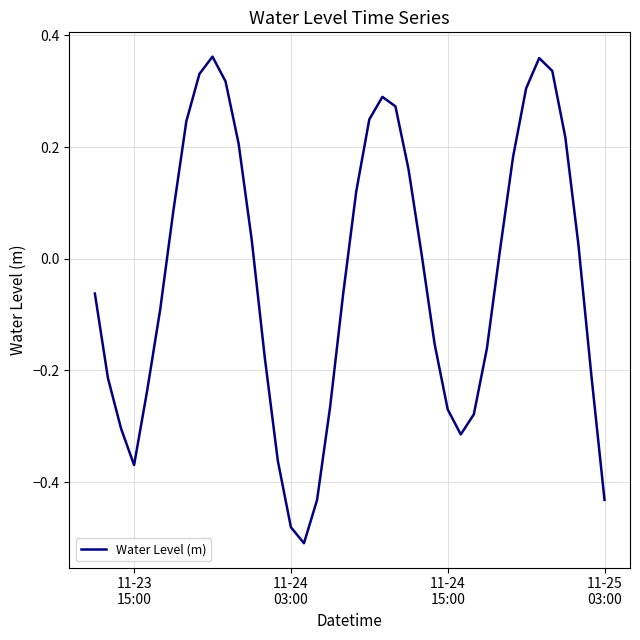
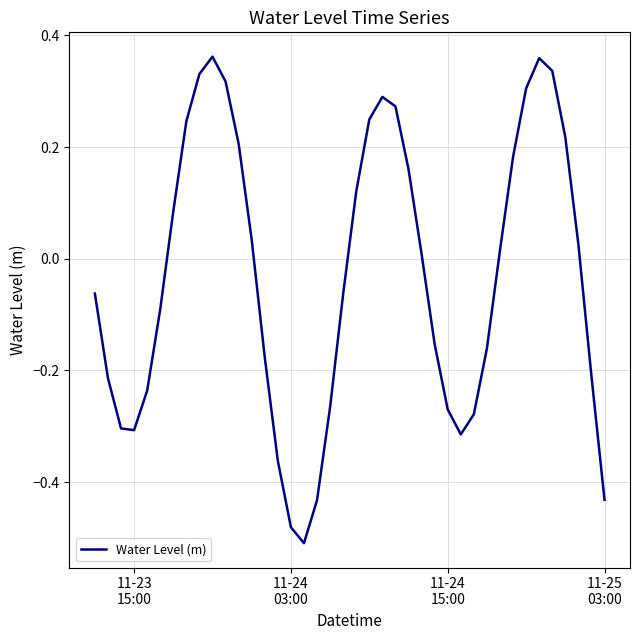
11-23 15:00: -0.37 -> -0.31
